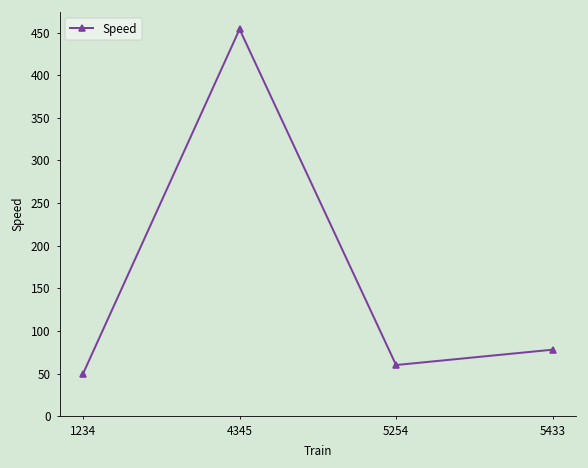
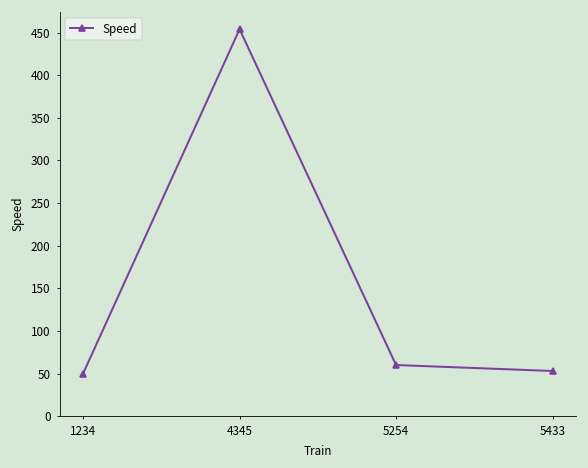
5433: 80 -> 50
